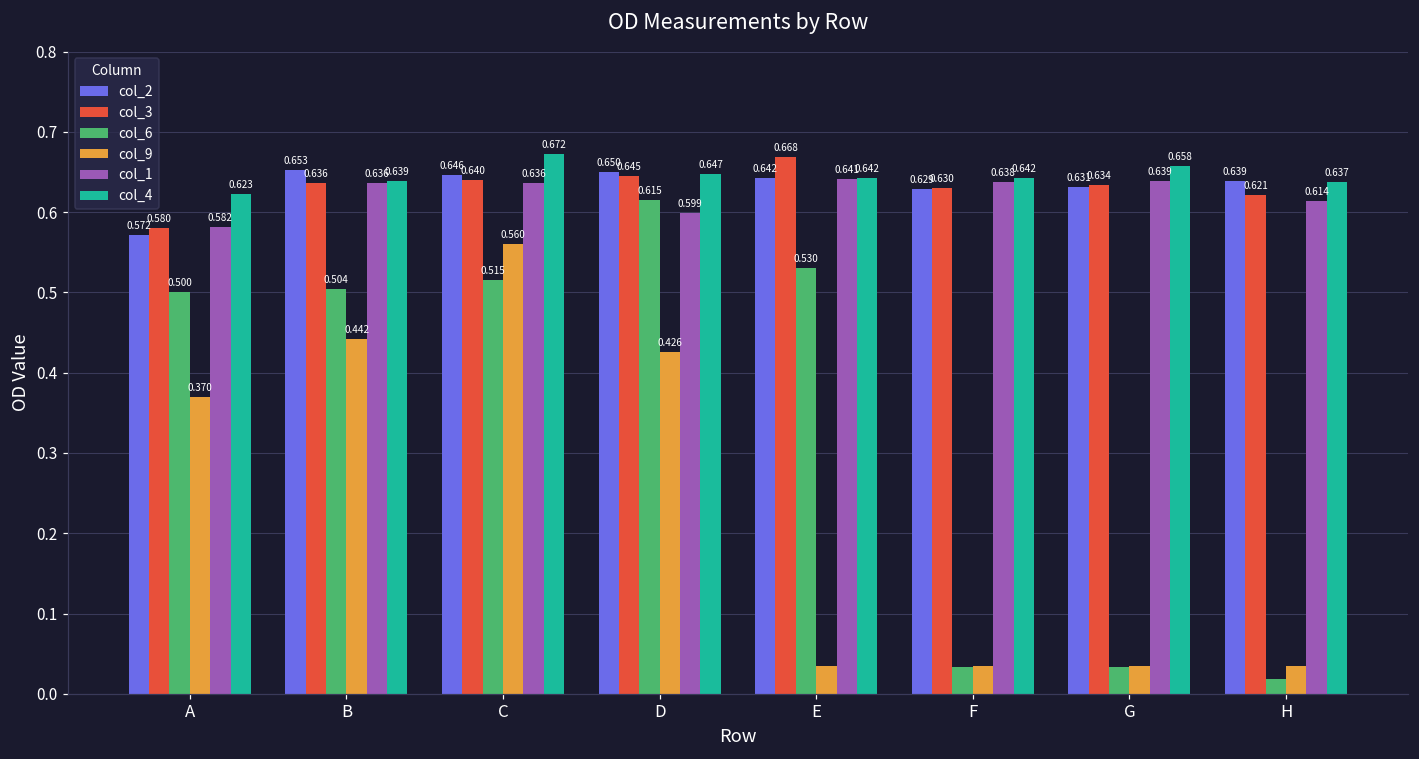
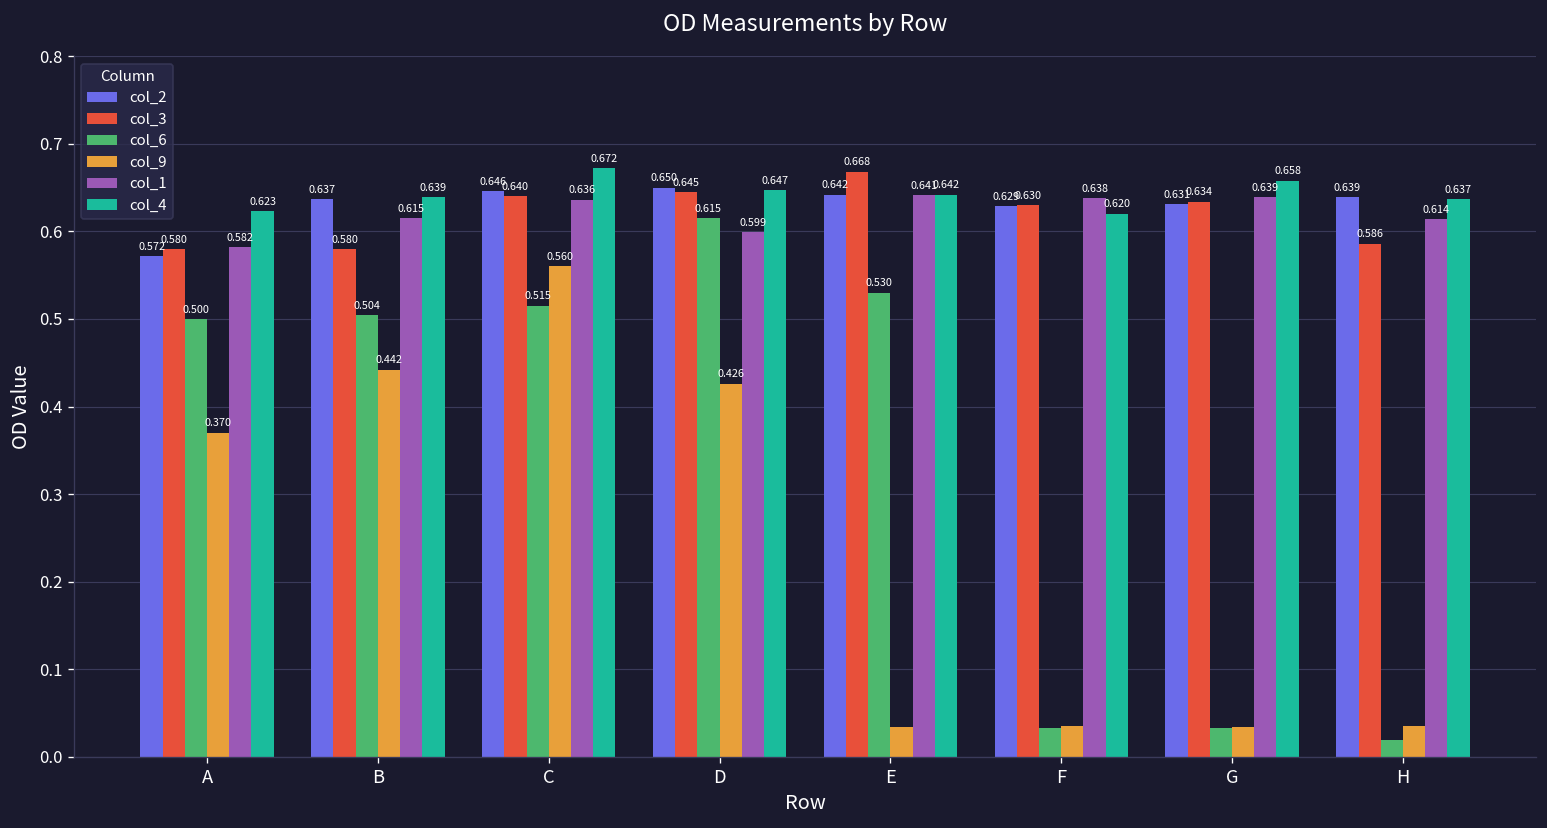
col_2, B: 0.653 -> 0.637
col_3, B: 0.636 -> 0.580
col_1, B: 0.636 -> 0.615
col_4, F: 0.642 -> 0.620
col_3, H: 0.621 -> 0.586
